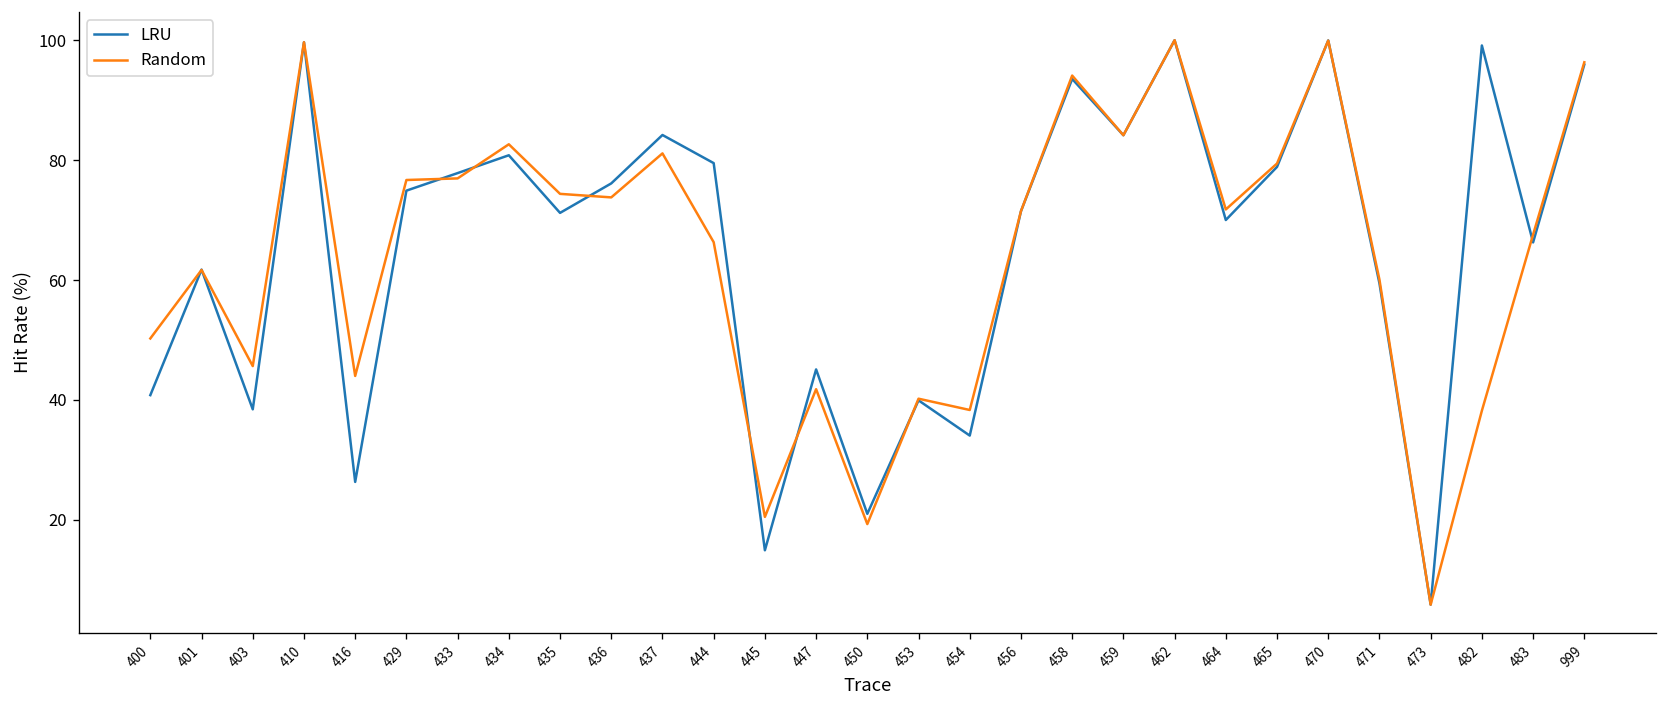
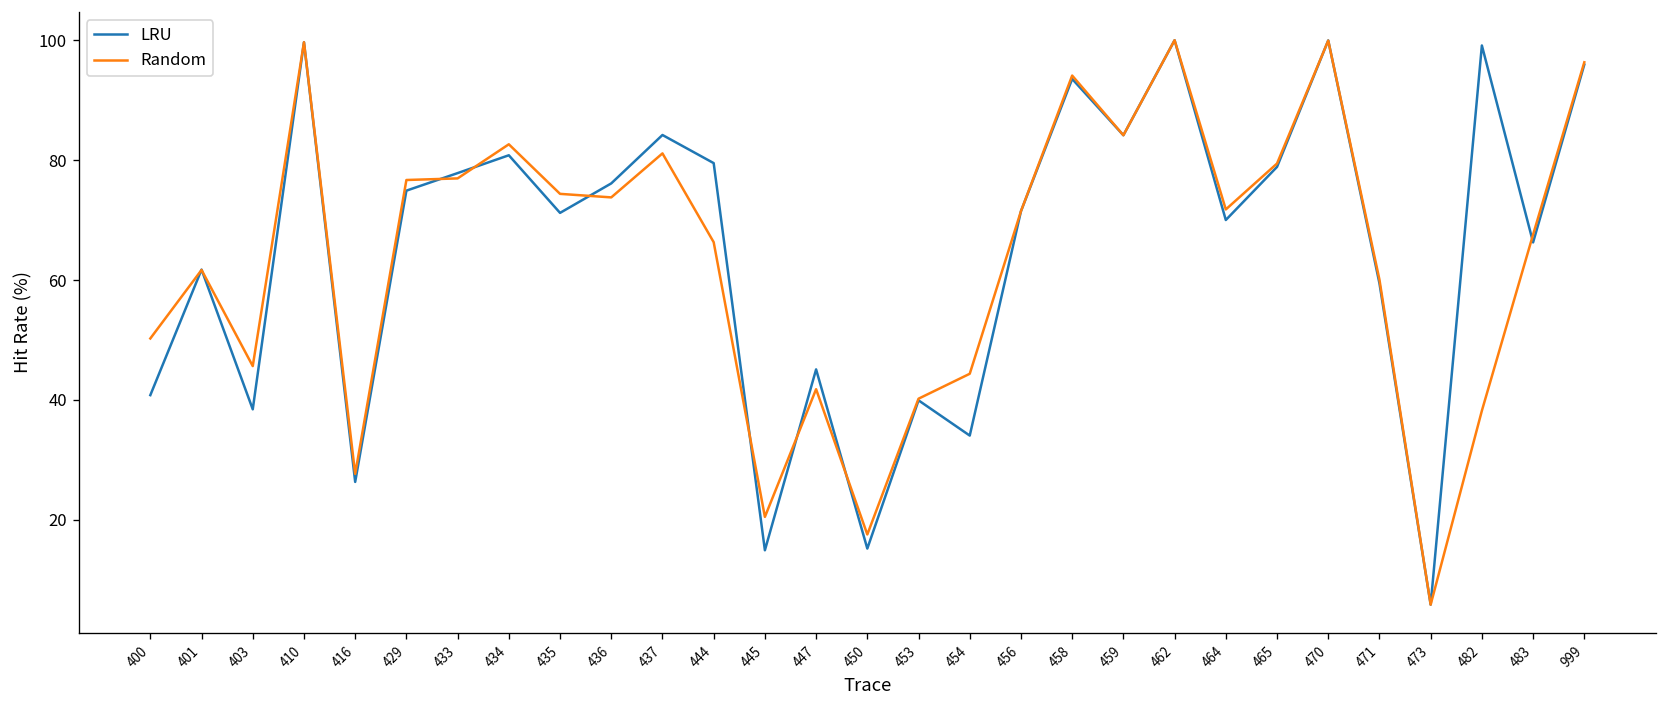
Random, 416: 44 -> 28
LRU, 450: 21 -> 15
Random, 450: 19 -> 18
Random, 454: 38 -> 44
